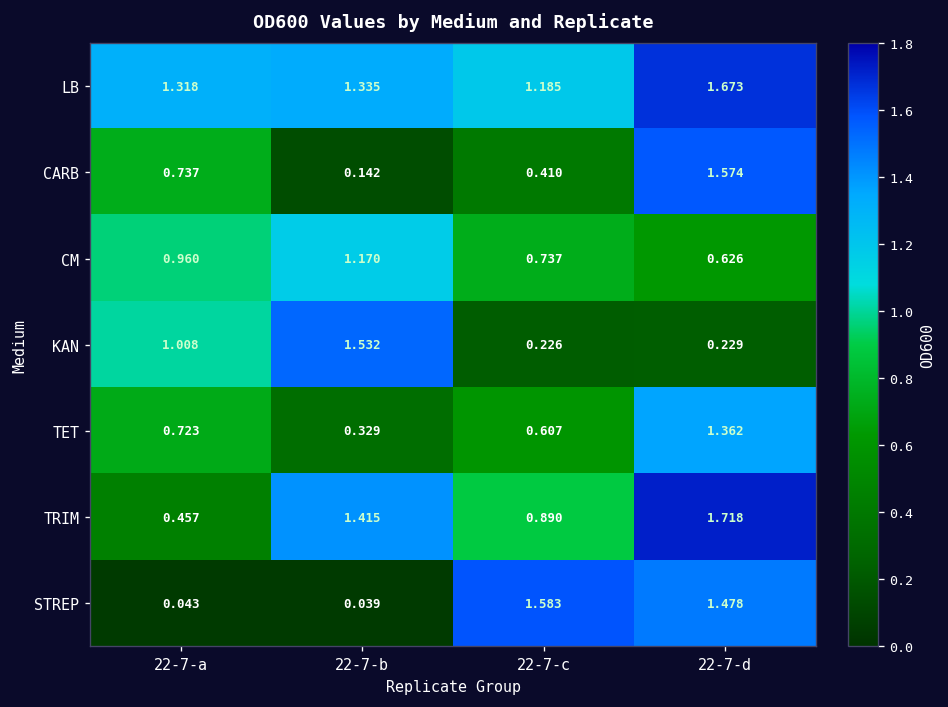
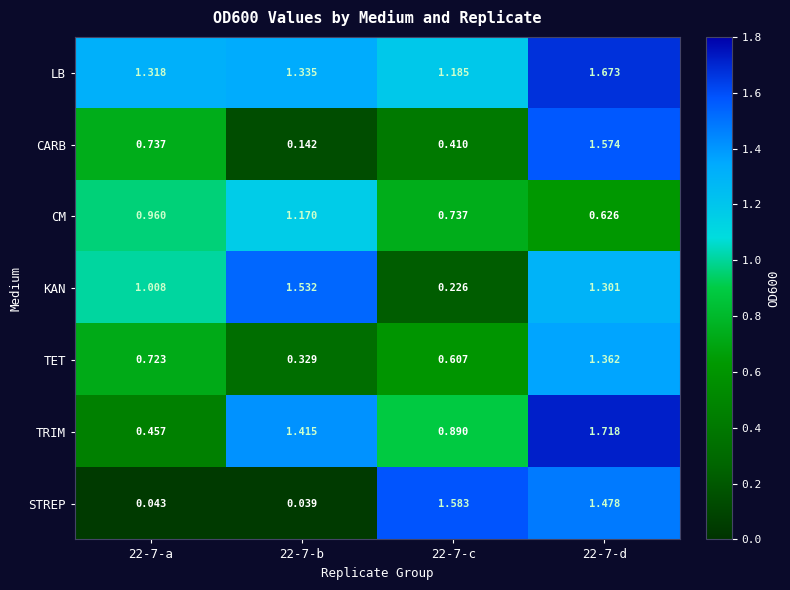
KAN, 22-7-d: 0.229 -> 1.301
